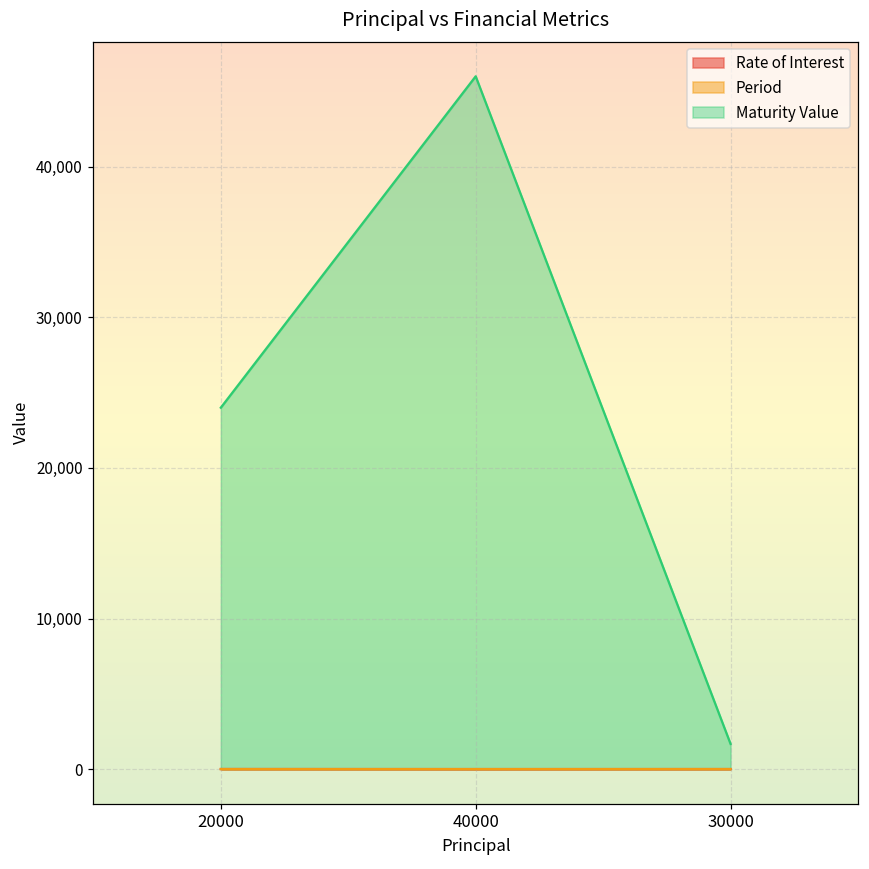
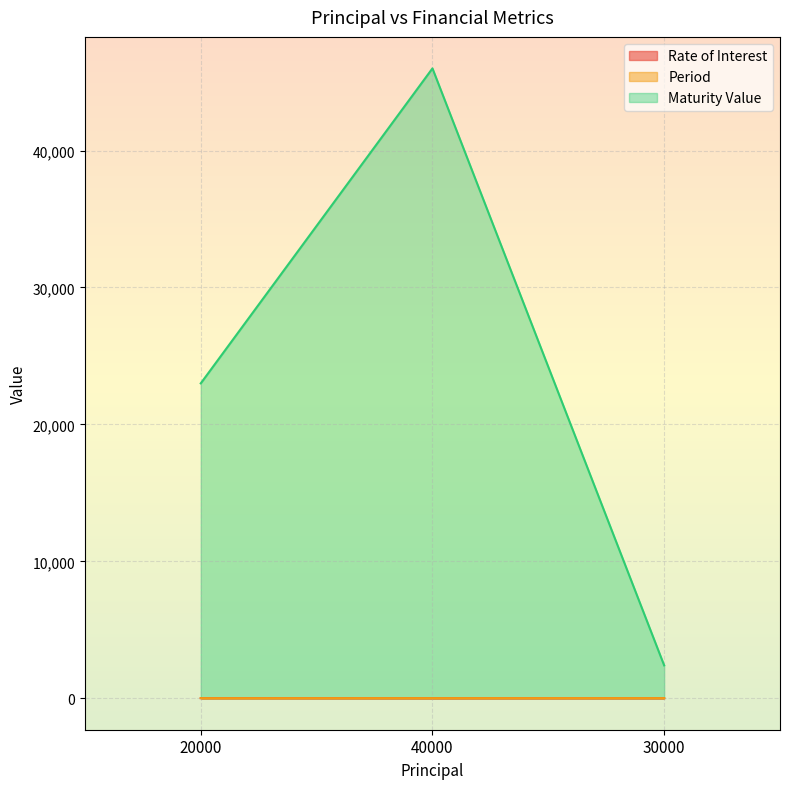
Maturity Value, 20000: 24,000 -> 23,000
Maturity Value, 30000: 1,700 -> 2,400
